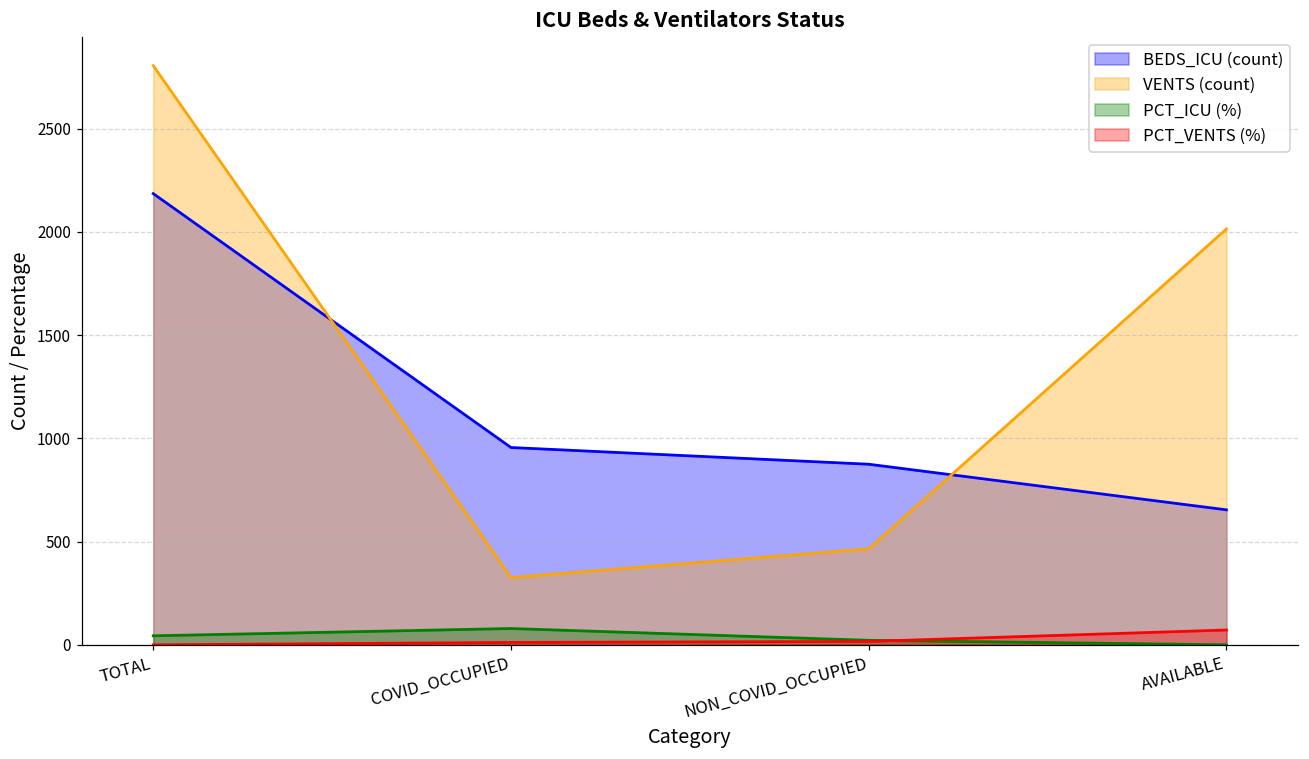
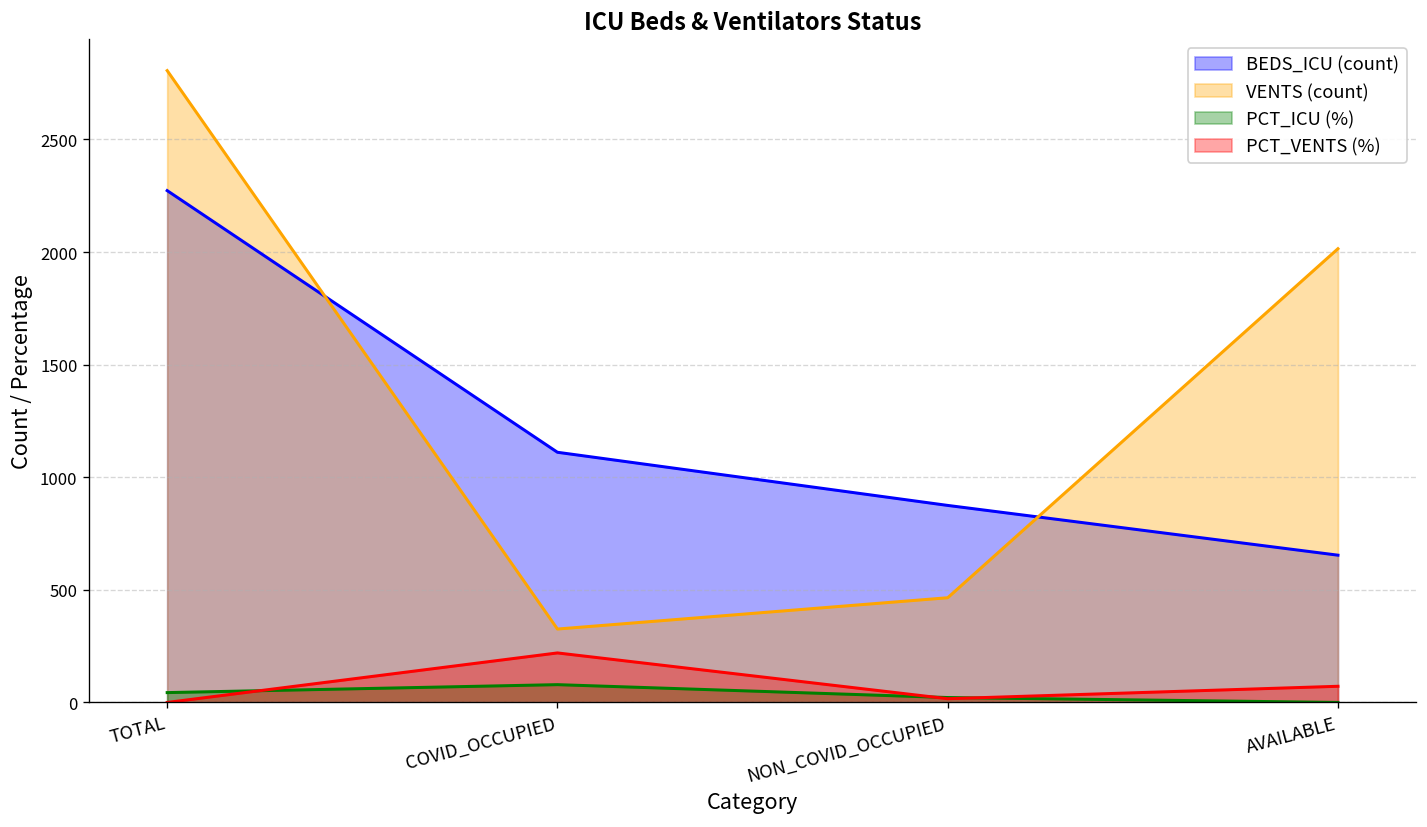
BEDS_ICU (count), TOTAL: 2190 -> 2270
BEDS_ICU (count), COVID_OCCUPIED: 960 -> 1110
PCT_VENTS (%), COVID_OCCUPIED: 10 -> 220
